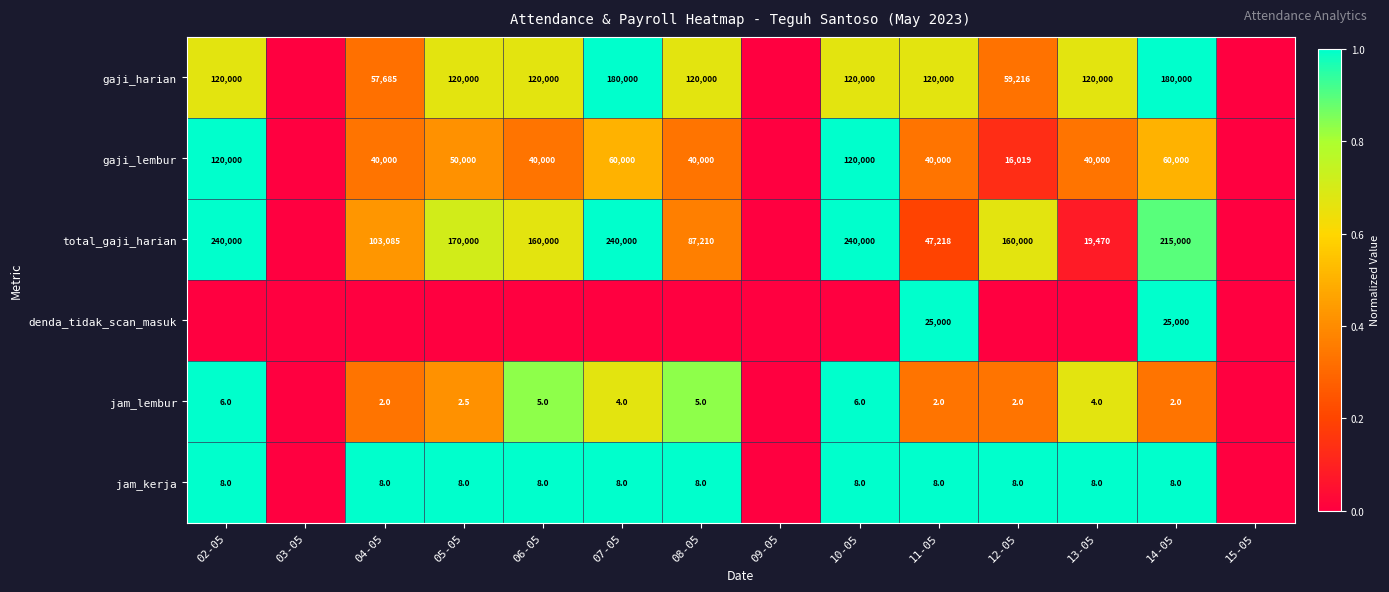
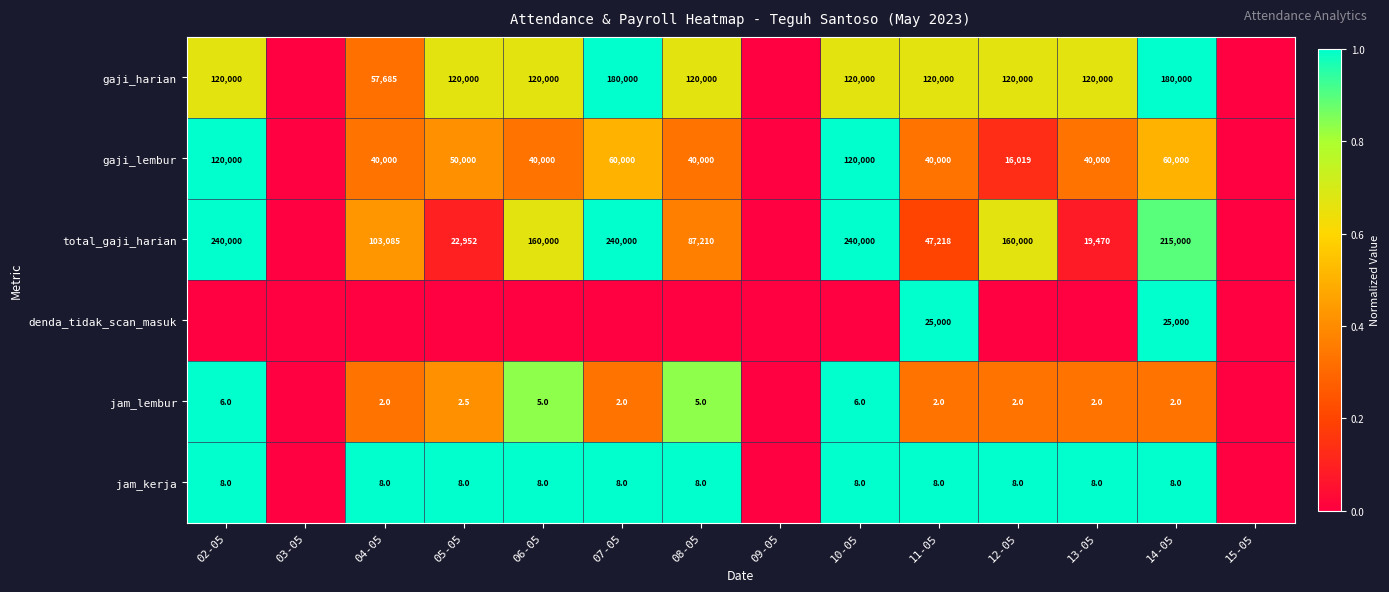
gaji_harian, 12-05: 59,216 -> 120,000
total_gaji_harian, 05-05: 170,000 -> 22,952
jam_lembur, 07-05: 4.0 -> 2.0
jam_lembur, 13-05: 4.0 -> 2.0
